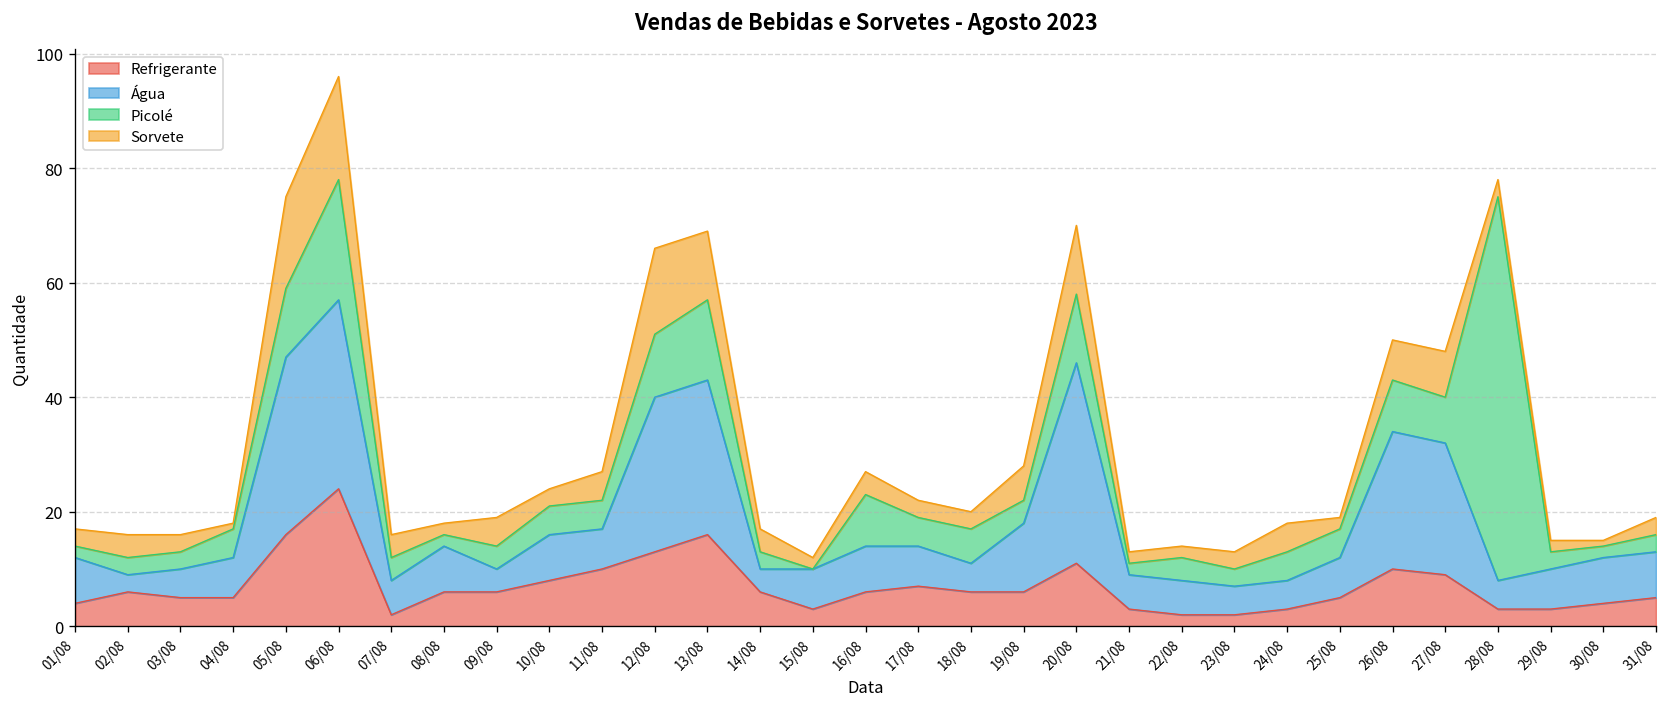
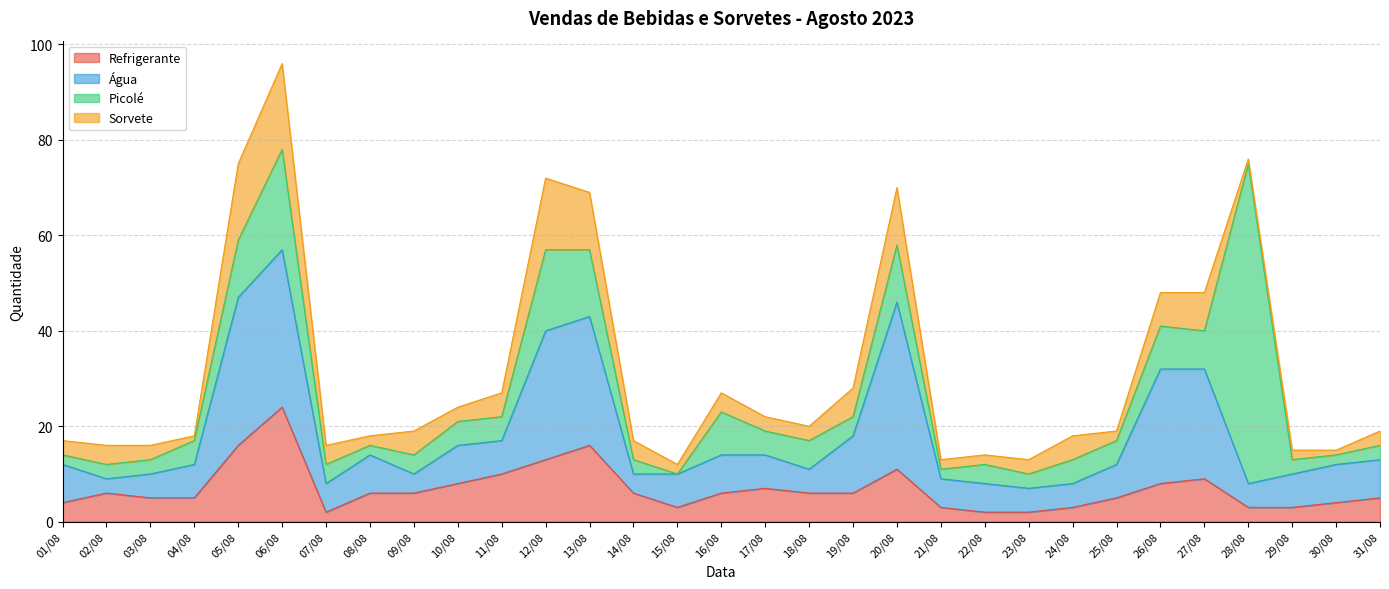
Picolé, 12/08: 11 -> 17
Refrigerante, 26/08: 10 -> 8
Sorvete, 28/08: 3 -> 1
